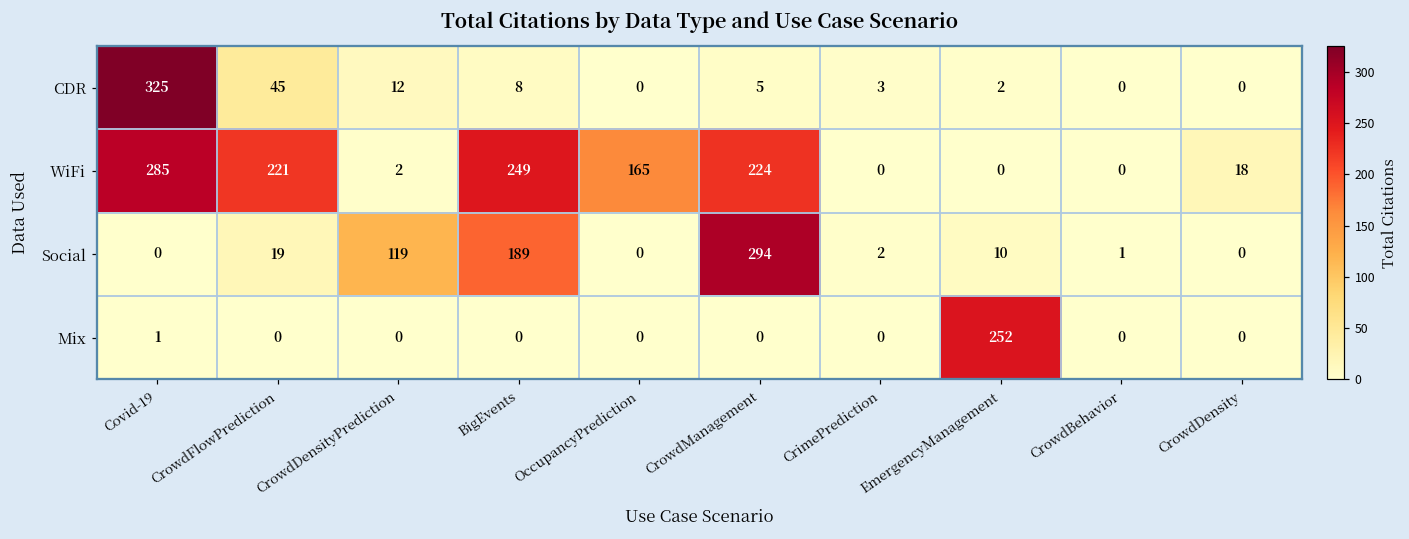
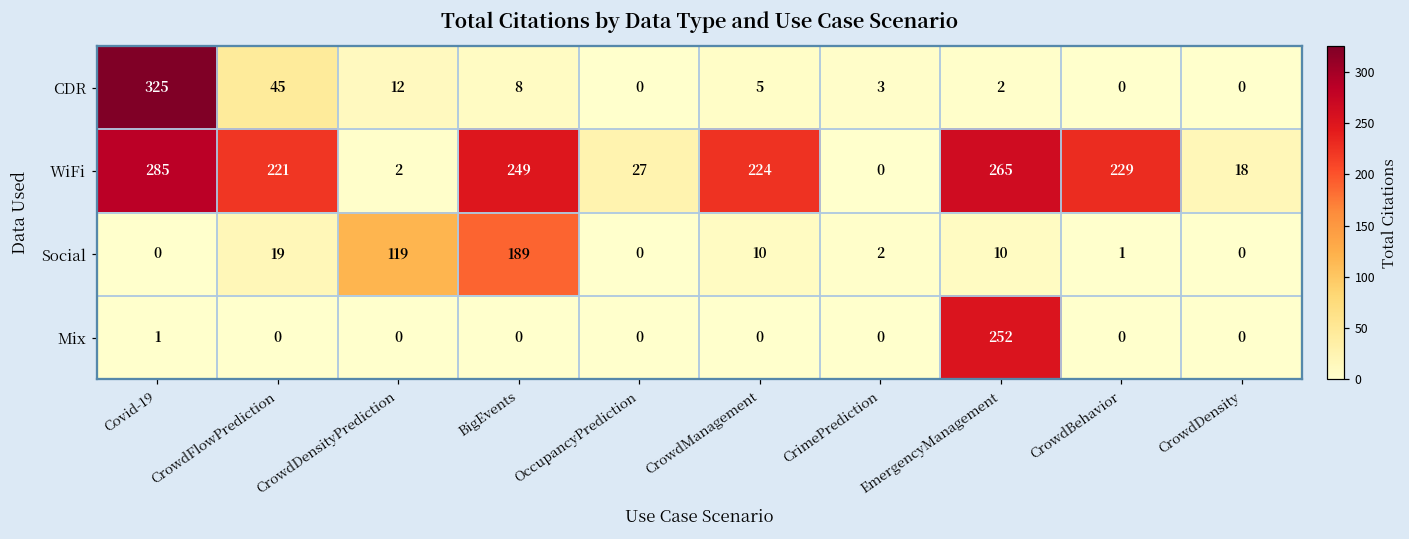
WiFi, OccupancyPrediction: 165 -> 27
WiFi, EmergencyManagement: 0 -> 265
WiFi, CrowdBehavior: 0 -> 229
Social, CrowdManagement: 294 -> 10
